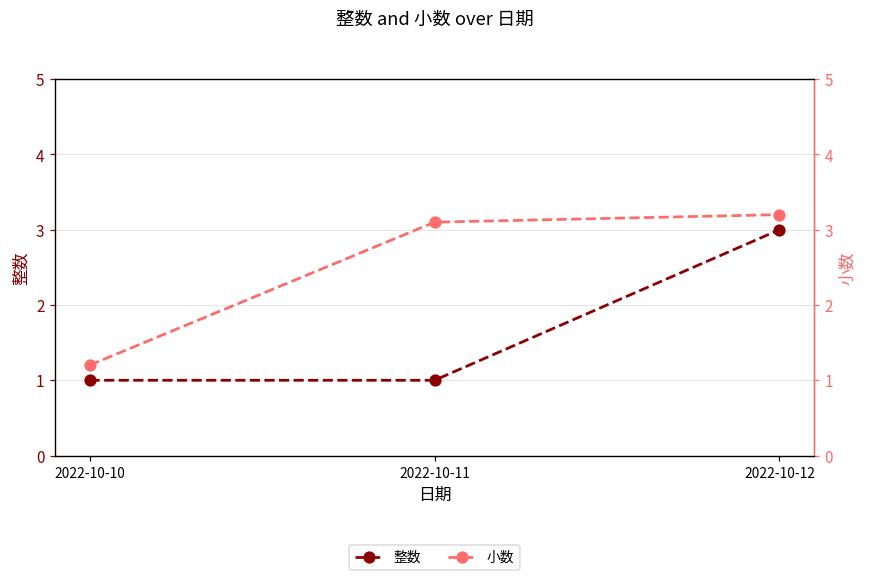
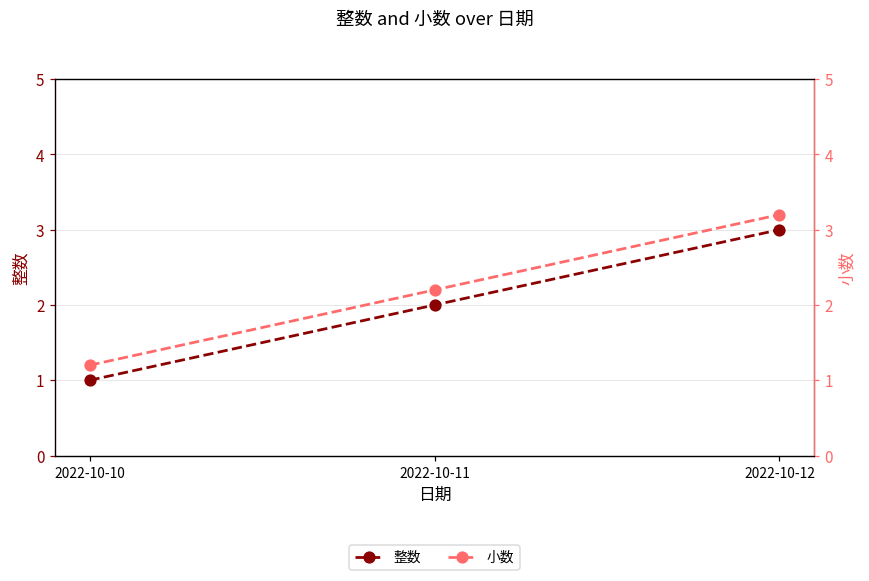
整数, 2022-10-11: 1 -> 2
小数, 2022-10-11: 3.1 -> 2.2
